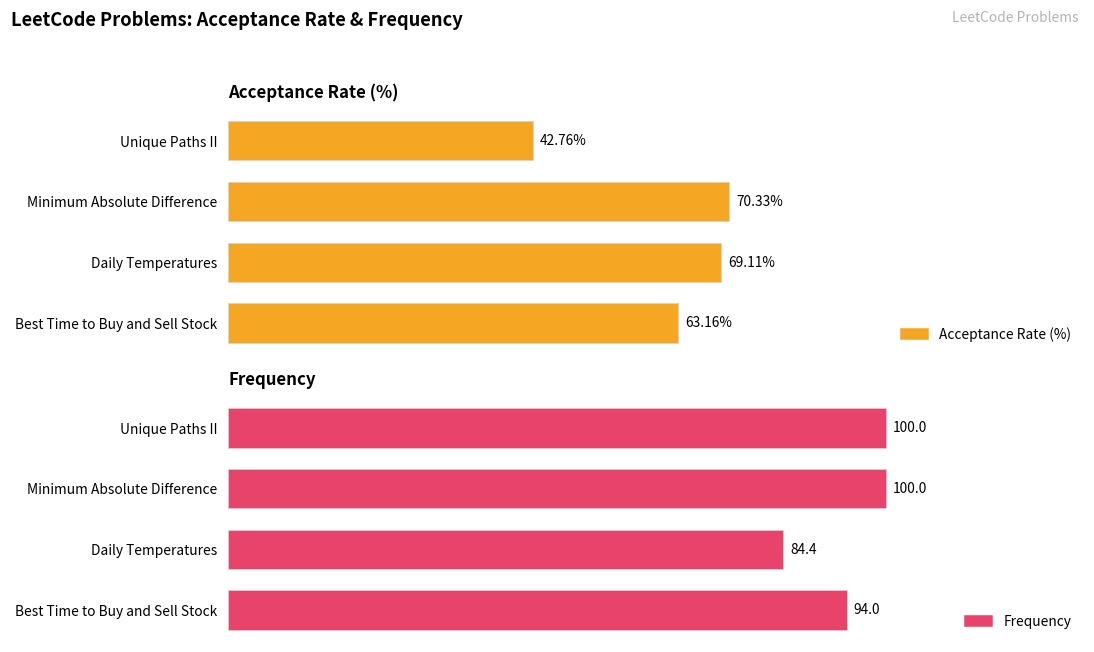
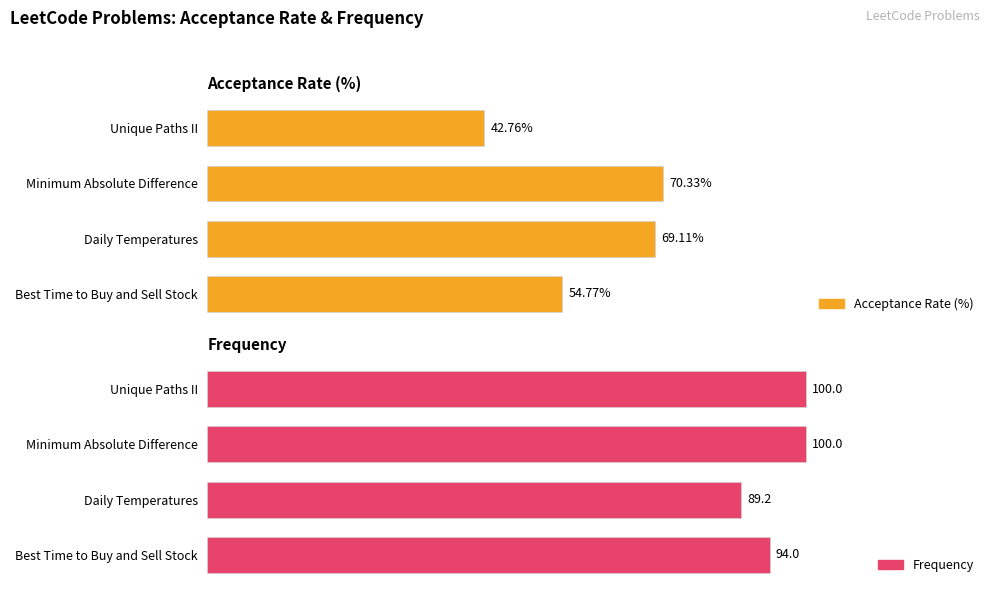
Acceptance Rate (%), Best Time to Buy and Sell Stock: 63.16% -> 54.77%
Frequency, Daily Temperatures: 84.4 -> 89.2
